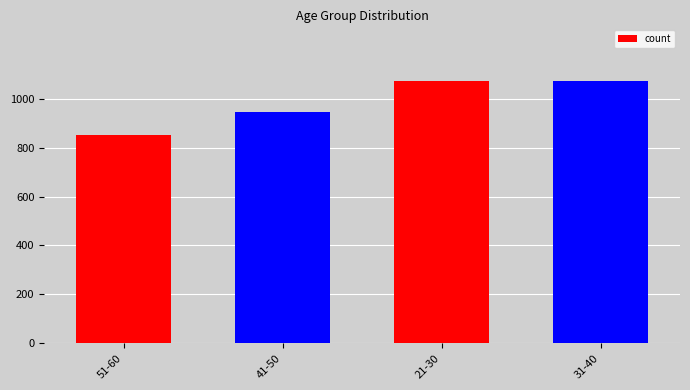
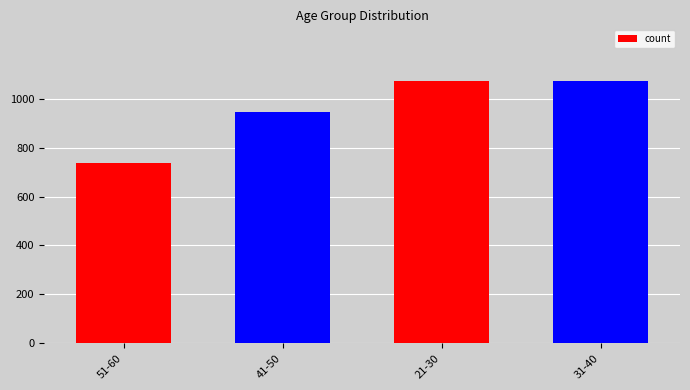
51-60: 850 -> 740
